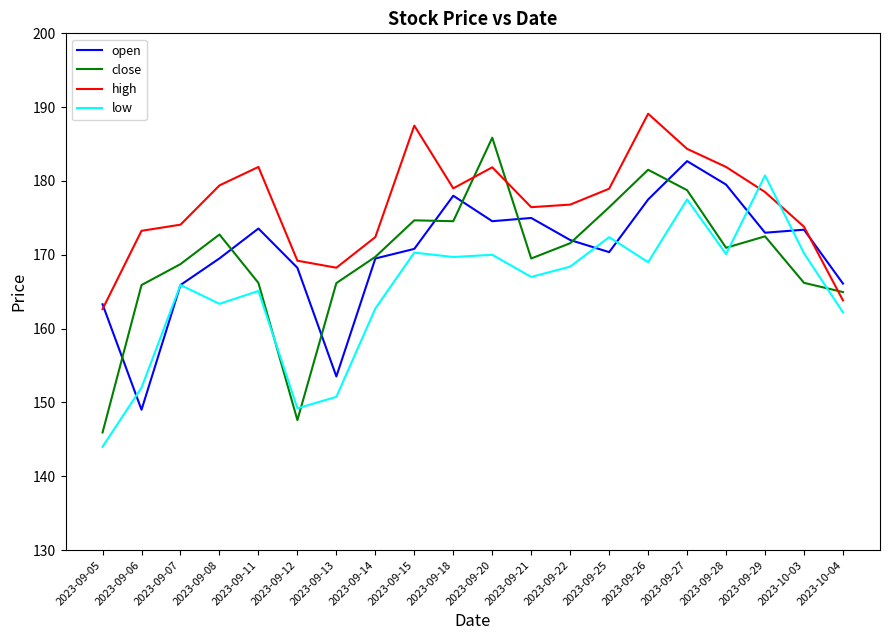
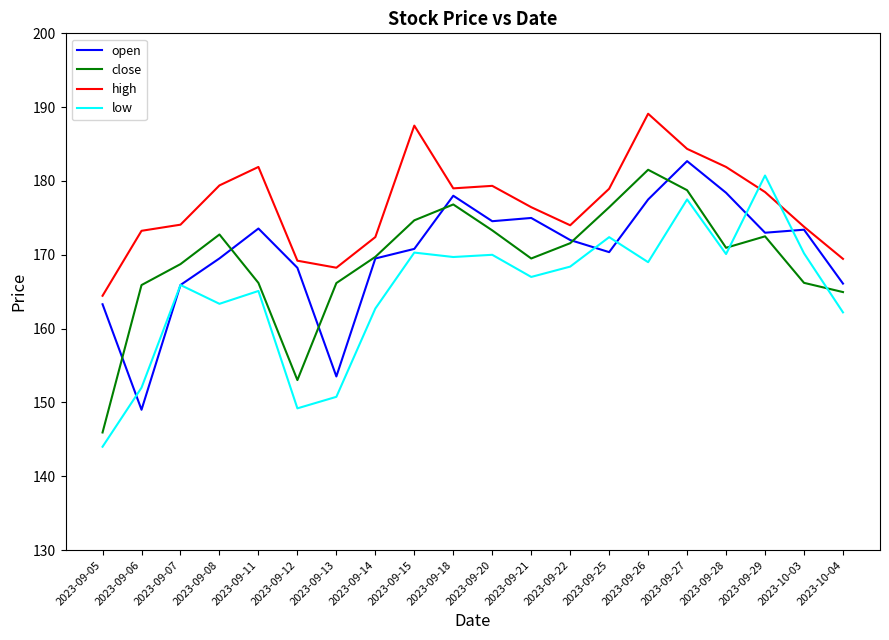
high, 2023-09-05: 163 -> 164
close, 2023-09-12: 148 -> 153
close, 2023-09-18: 175 -> 177
close, 2023-09-20: 186 -> 173
high, 2023-09-20: 182 -> 179
high, 2023-09-22: 177 -> 174
open, 2023-09-28: 180 -> 178
high, 2023-10-04: 164 -> 169
